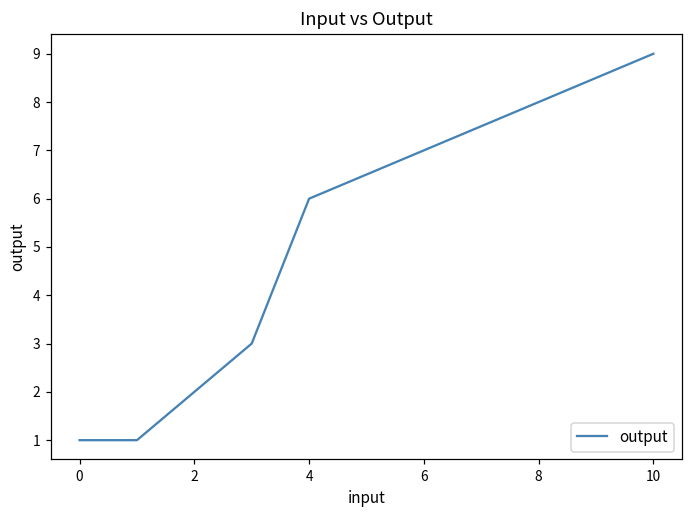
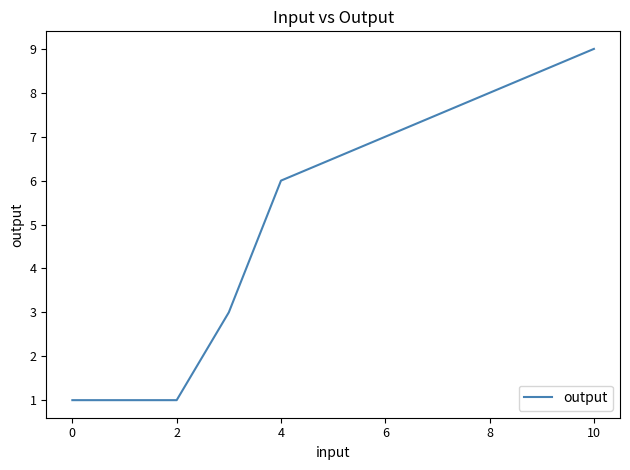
2: 2 -> 1
